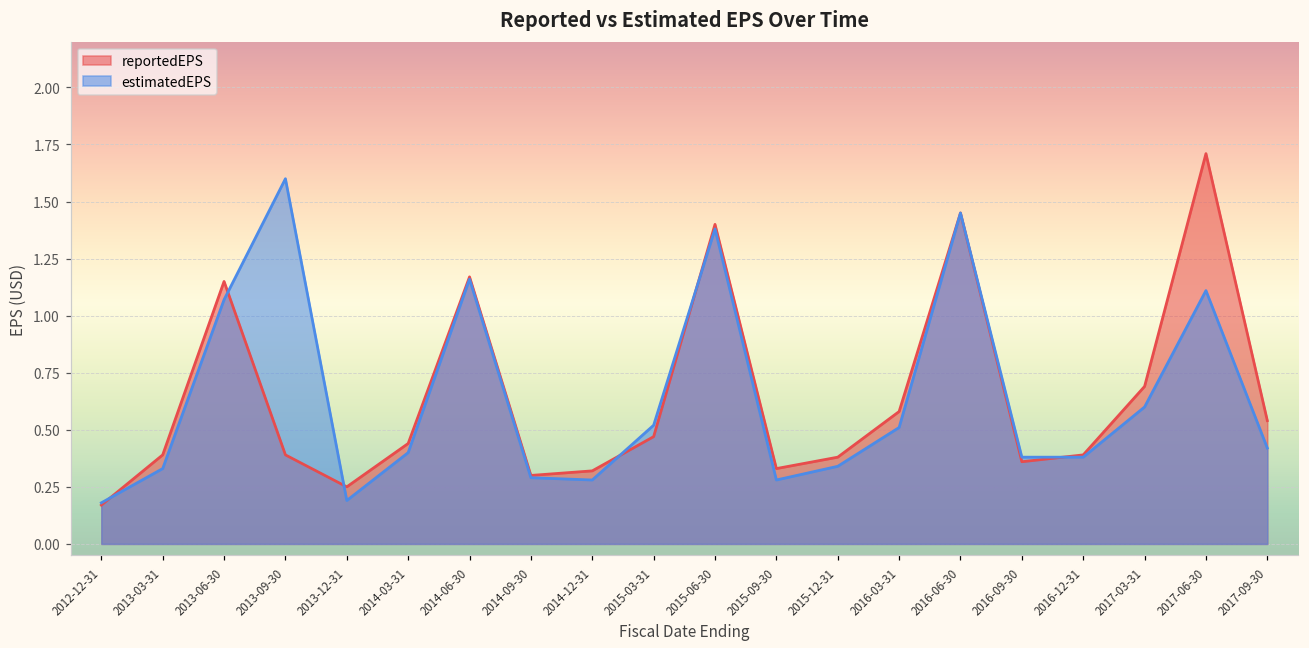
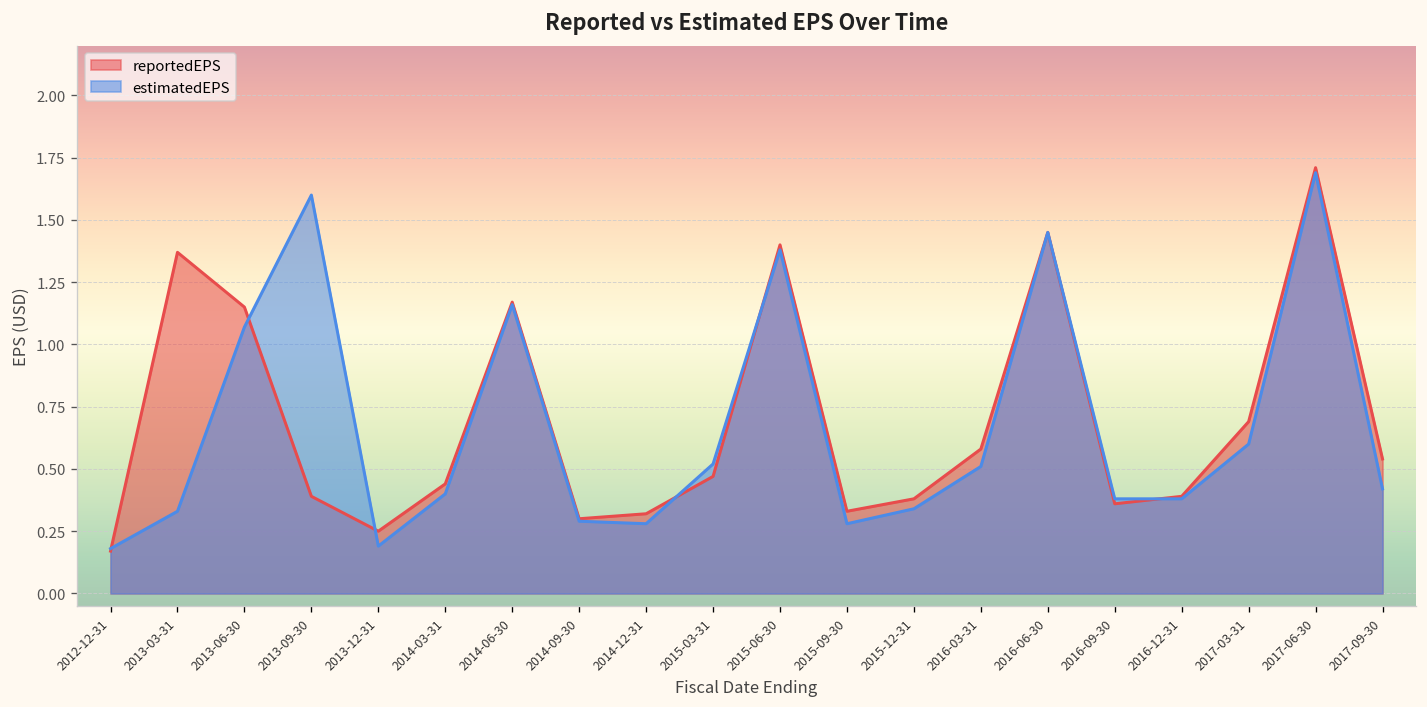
reportedEPS, 2013-03-31: 0.39 -> 1.37
estimatedEPS, 2017-06-30: 1.11 -> 1.69
